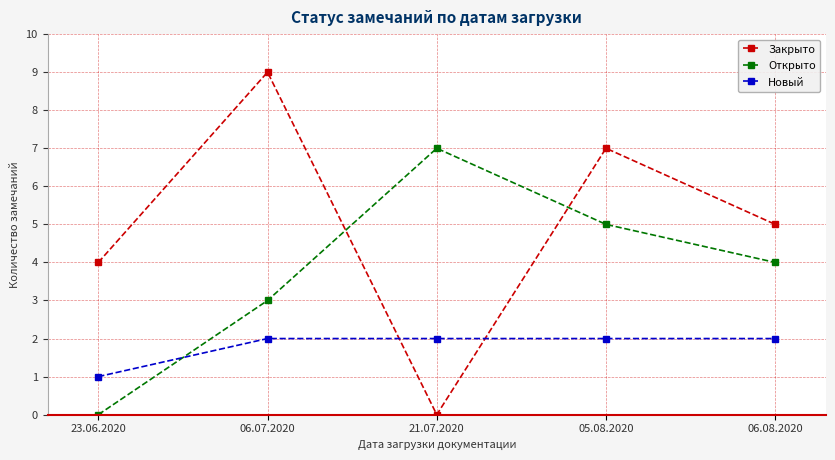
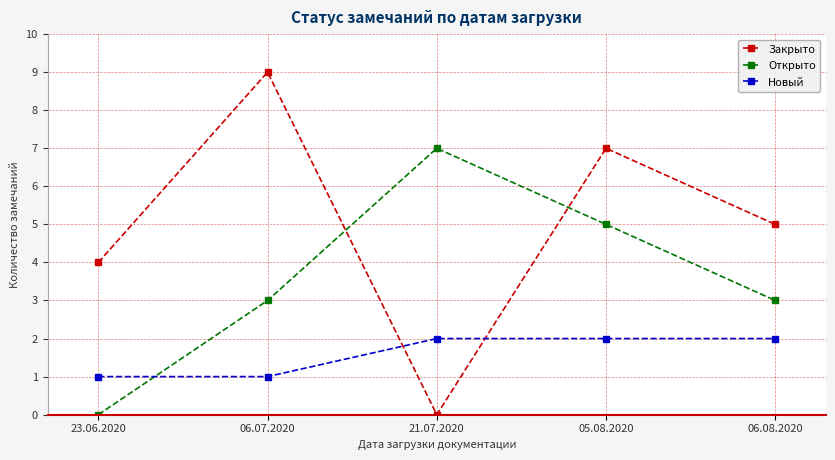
Новый, 06.07.2020: 2 -> 1
Открыто, 06.08.2020: 4 -> 3
